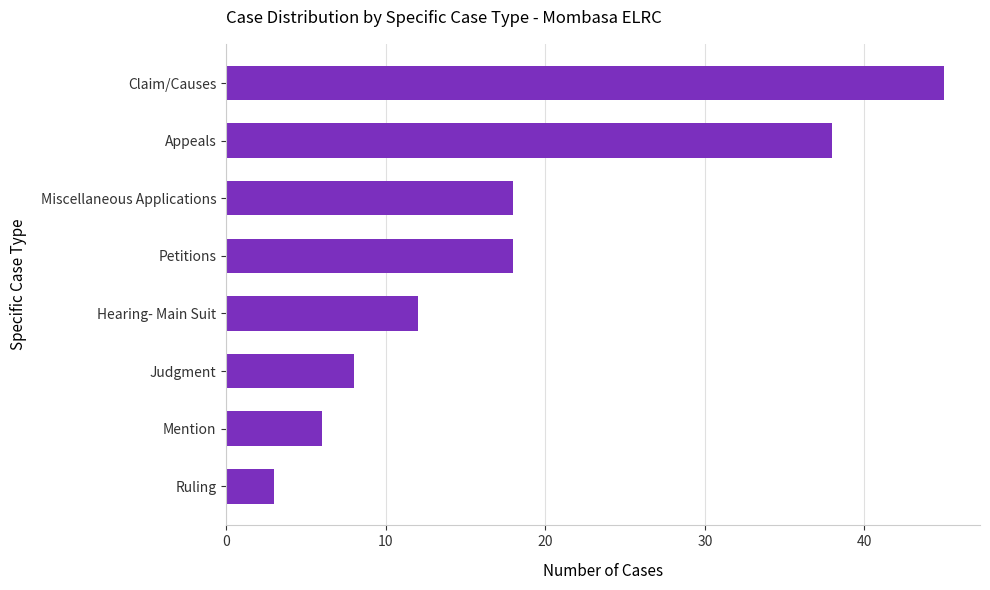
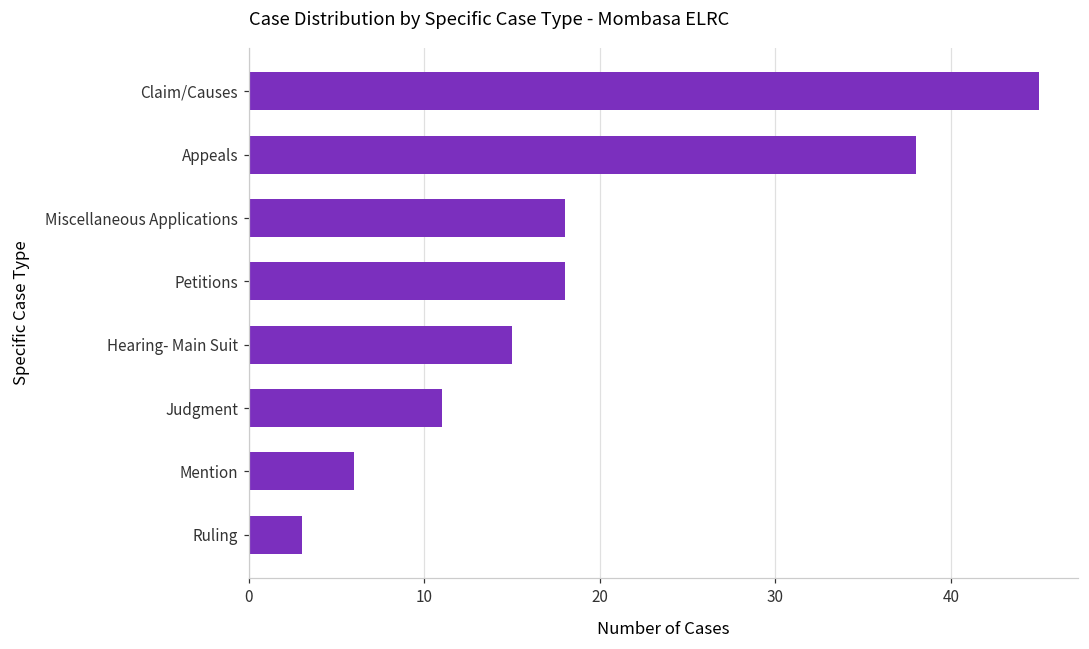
Hearing- Main Suit: 12 -> 15
Judgment: 8 -> 11
